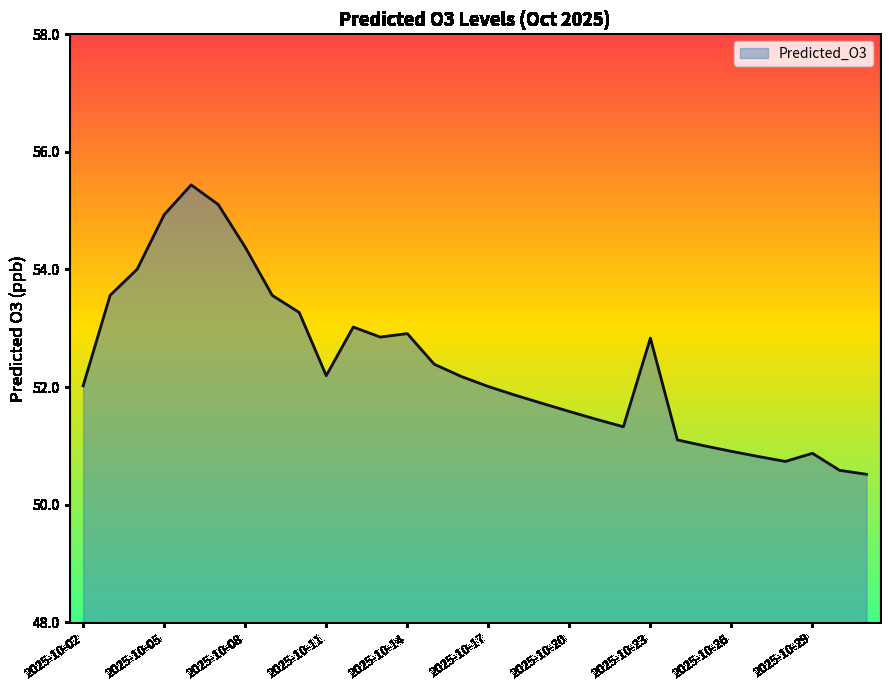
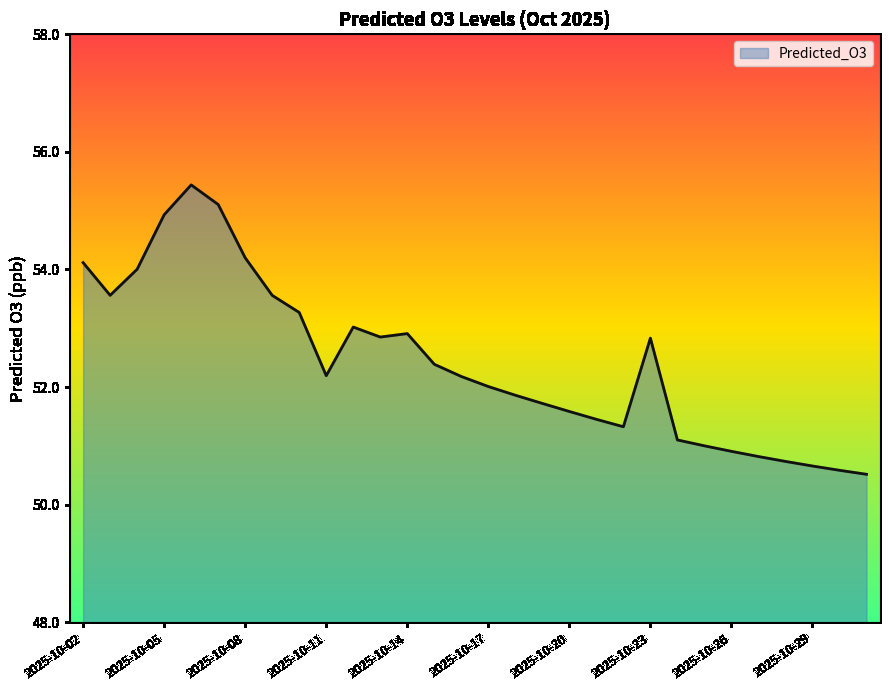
2025-10-02: 52.0 -> 54.1
2025-10-08: 54.4 -> 54.2
2025-10-29: 50.9 -> 50.7
